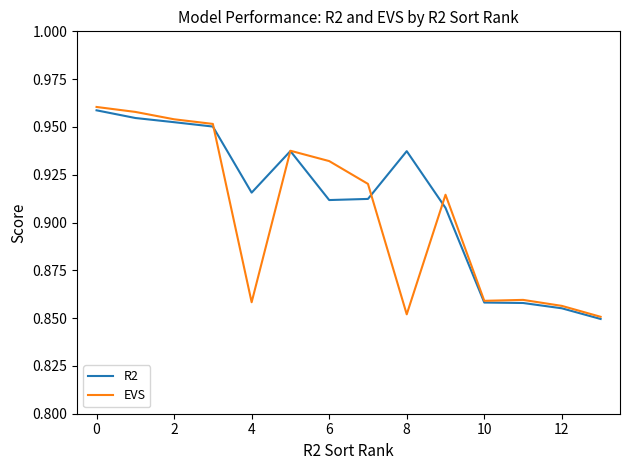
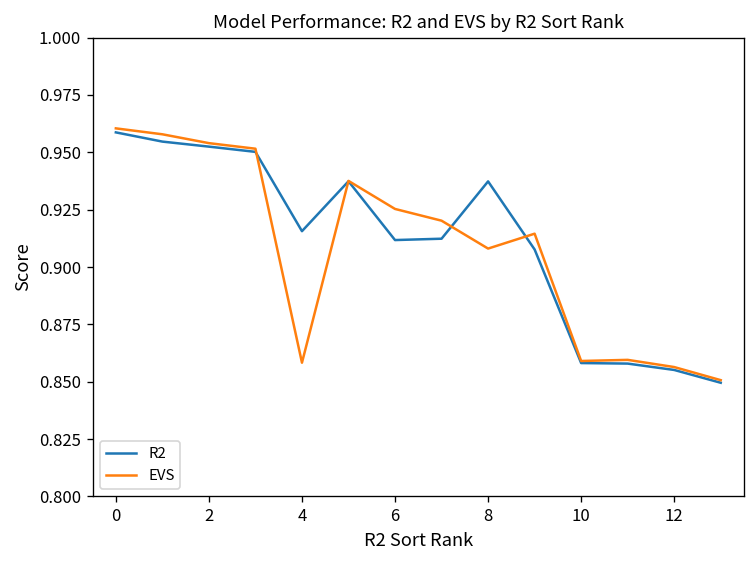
EVS, 6: 0.932 -> 0.925
EVS, 8: 0.852 -> 0.908
